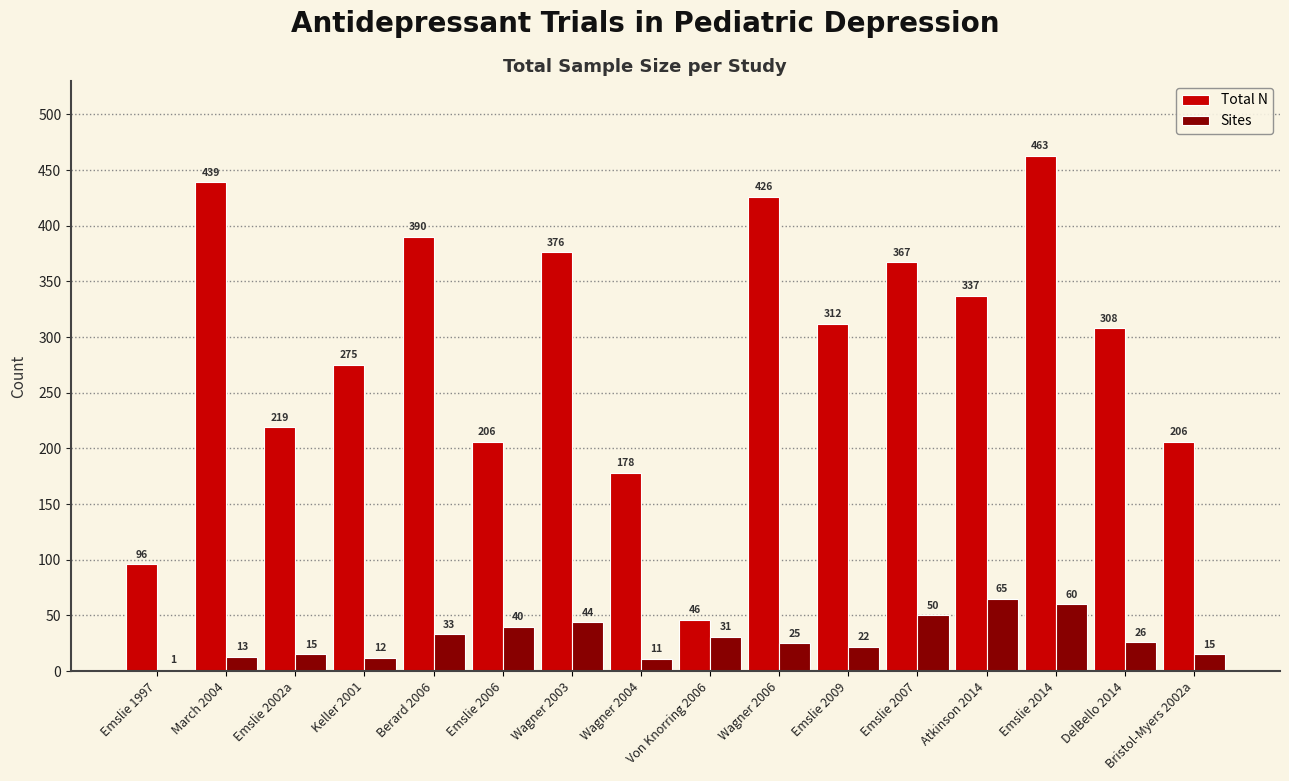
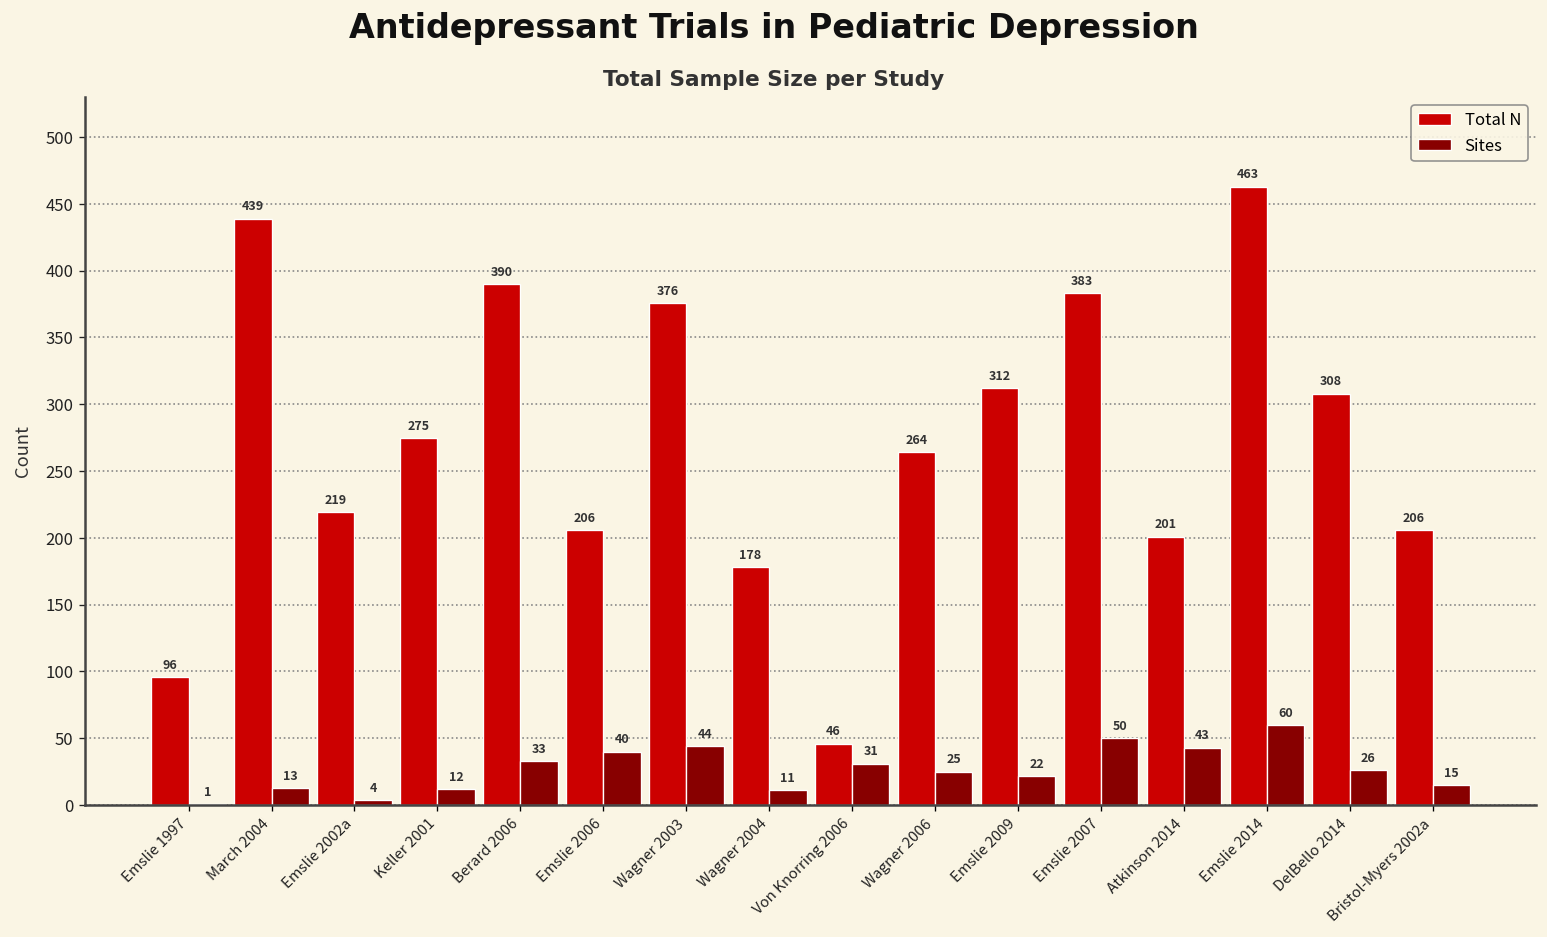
Sites, Emslie 2002a: 15 -> 4
Total N, Wagner 2006: 426 -> 264
Total N, Emslie 2007: 367 -> 383
Total N, Atkinson 2014: 337 -> 201
Sites, Atkinson 2014: 65 -> 43
